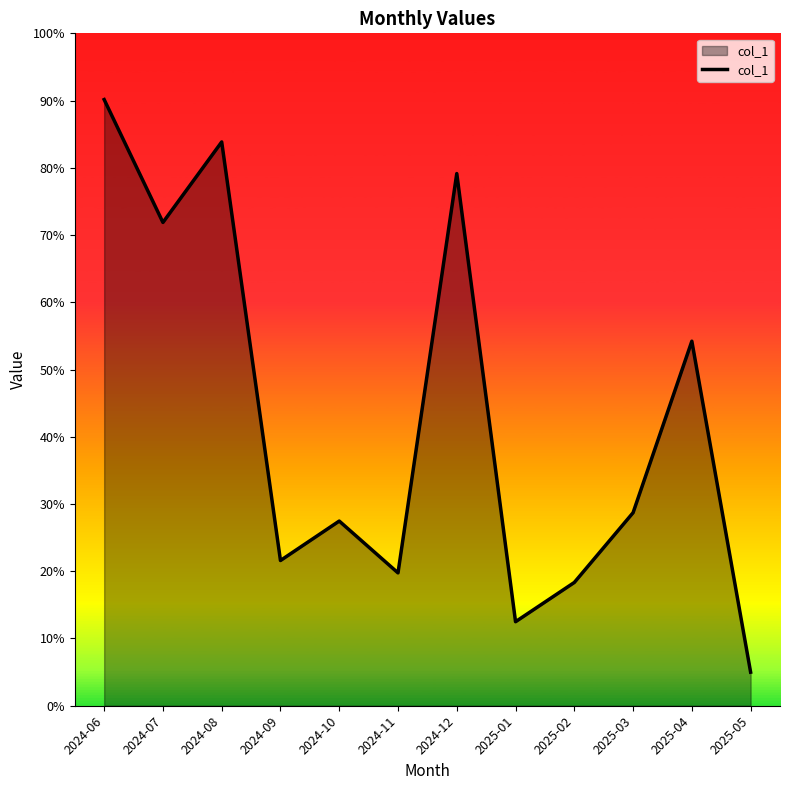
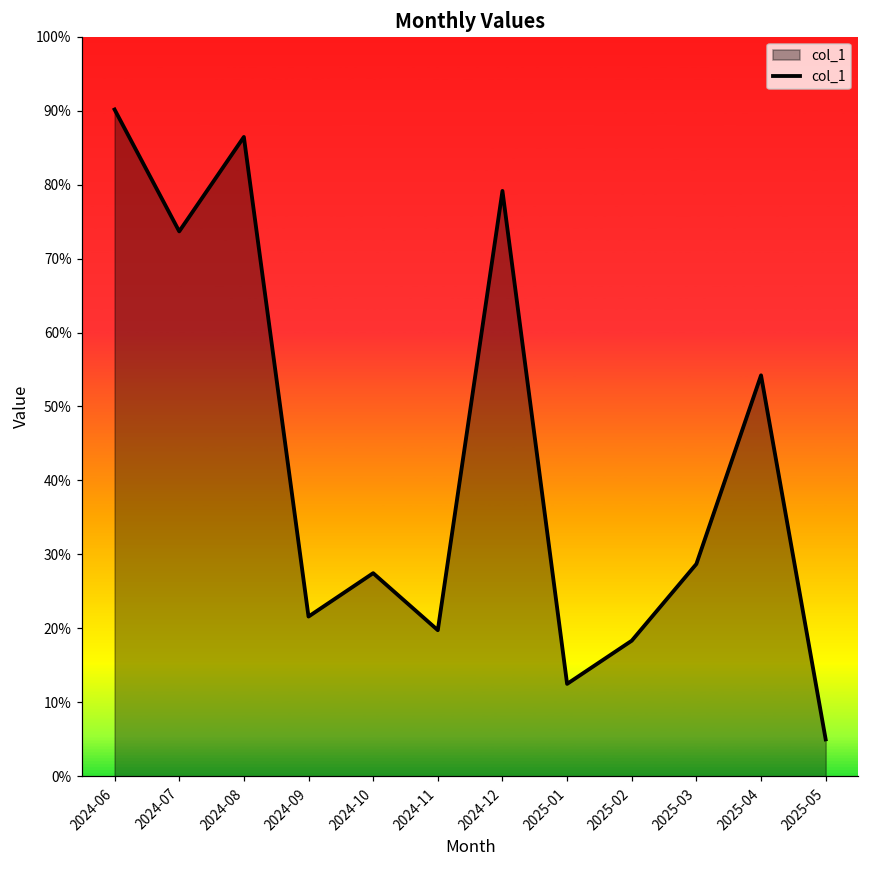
2024-07: 72% -> 74%
2024-08: 84% -> 86%
